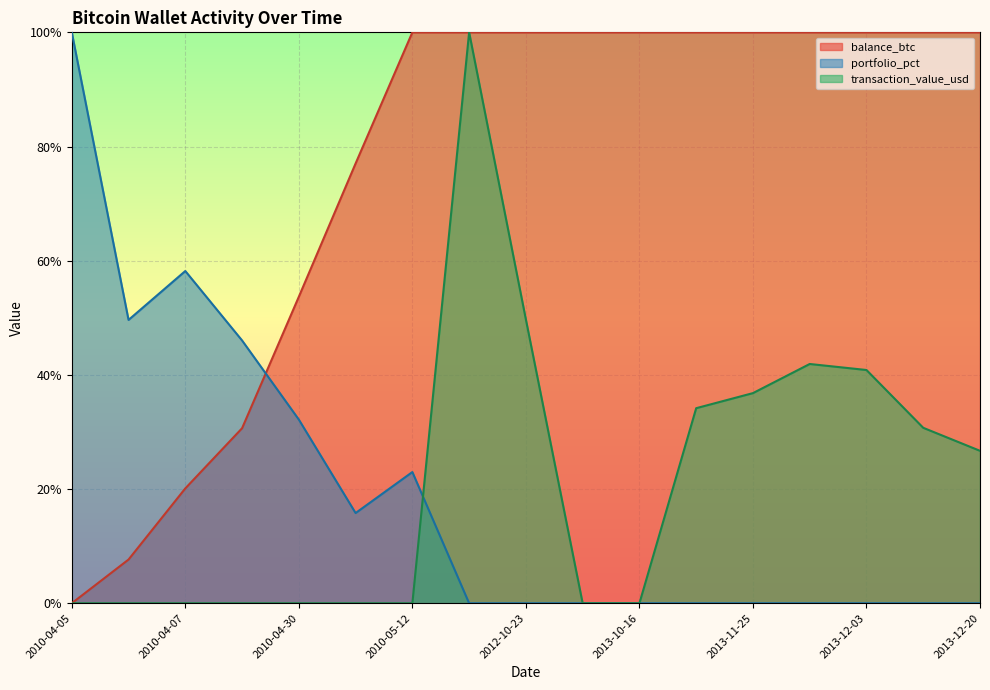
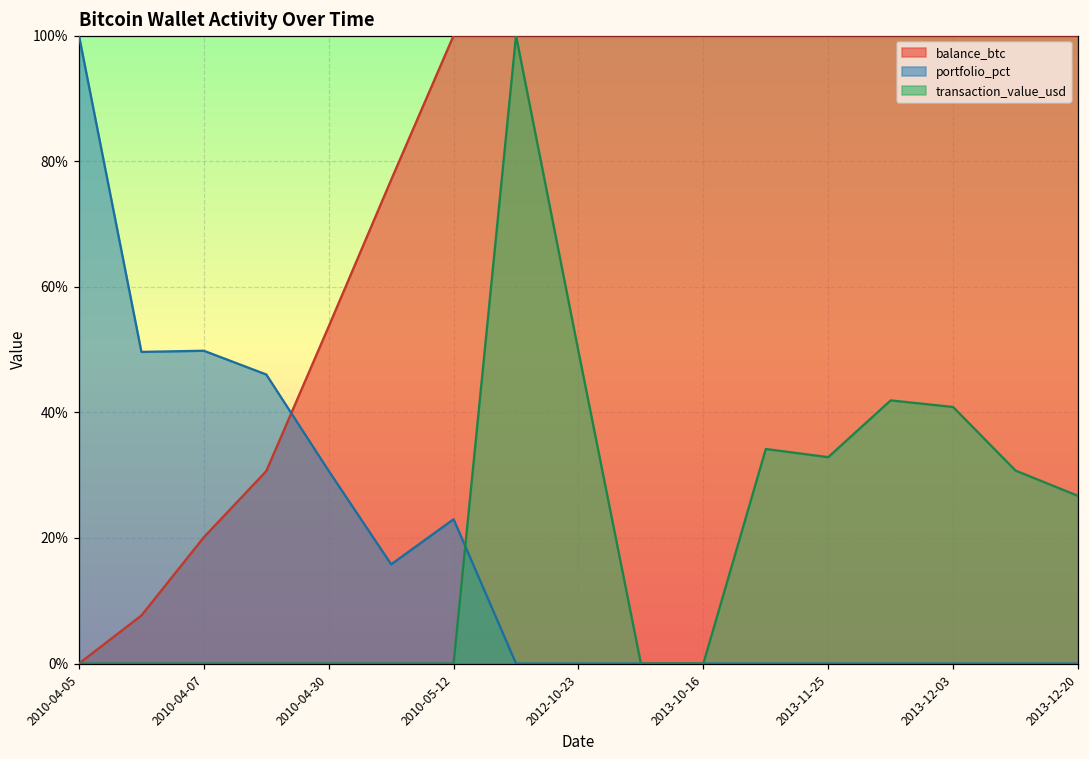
portfolio_pct, 2010-04-07: 58% -> 50%
portfolio_pct, 2010-04-30: 32% -> 31%
transaction_value_usd, 2013-11-25: 37% -> 33%
